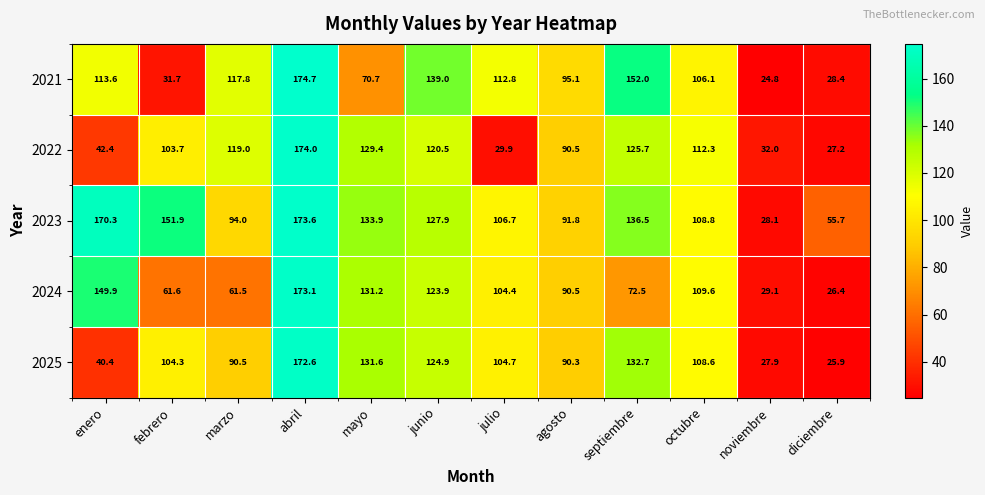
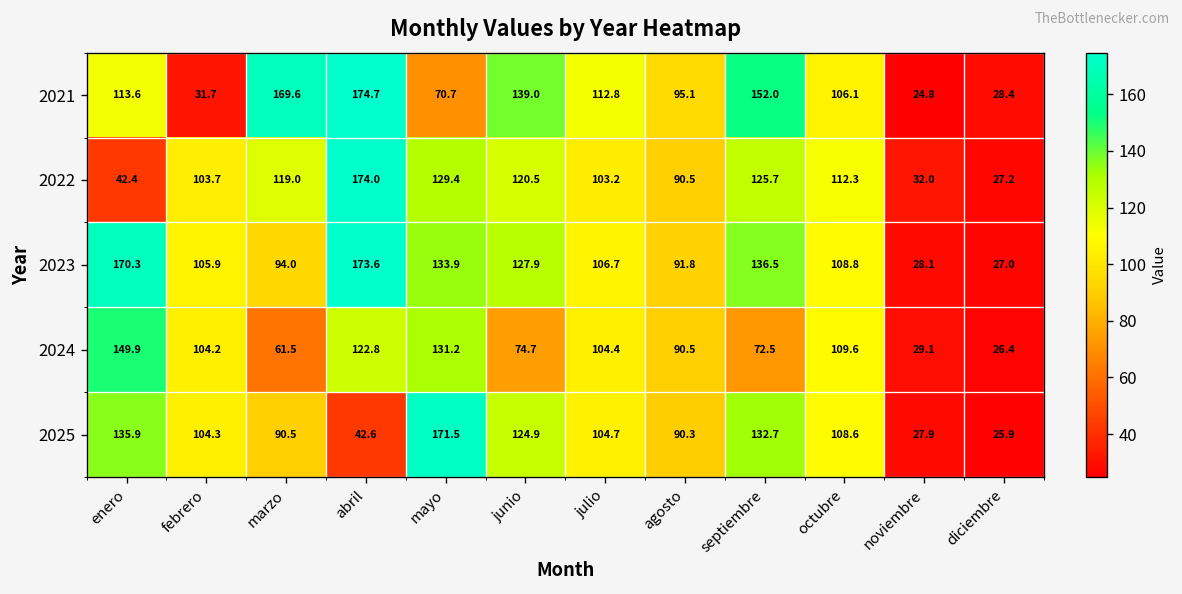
2021, marzo: 117.8 -> 169.6
2022, julio: 29.9 -> 103.2
2023, febrero: 151.9 -> 105.9
2023, diciembre: 55.7 -> 27.0
2024, febrero: 61.6 -> 104.2
2024, abril: 173.1 -> 122.8
2024, junio: 123.9 -> 74.7
2025, enero: 40.4 -> 135.9
2025, abril: 172.6 -> 42.6
2025, mayo: 131.6 -> 171.5
